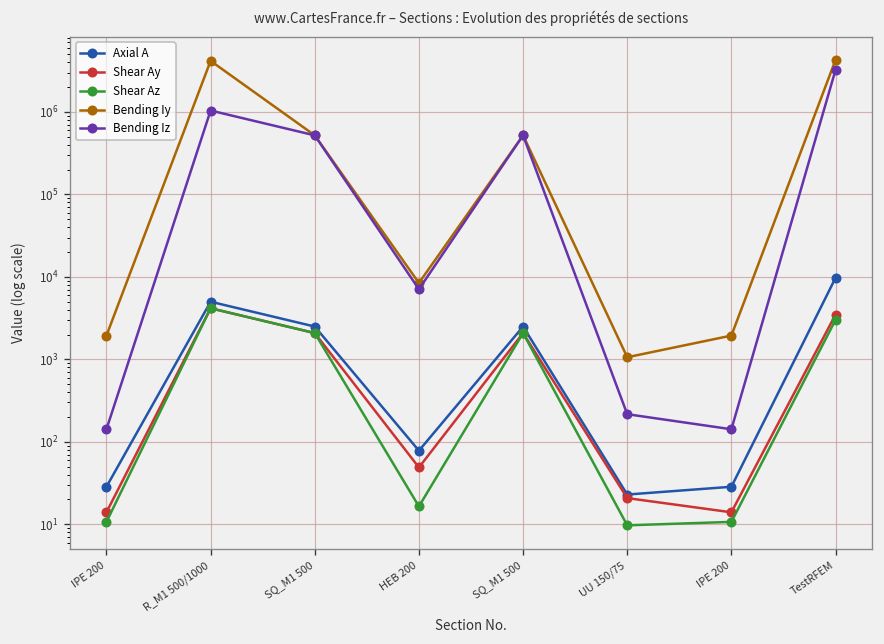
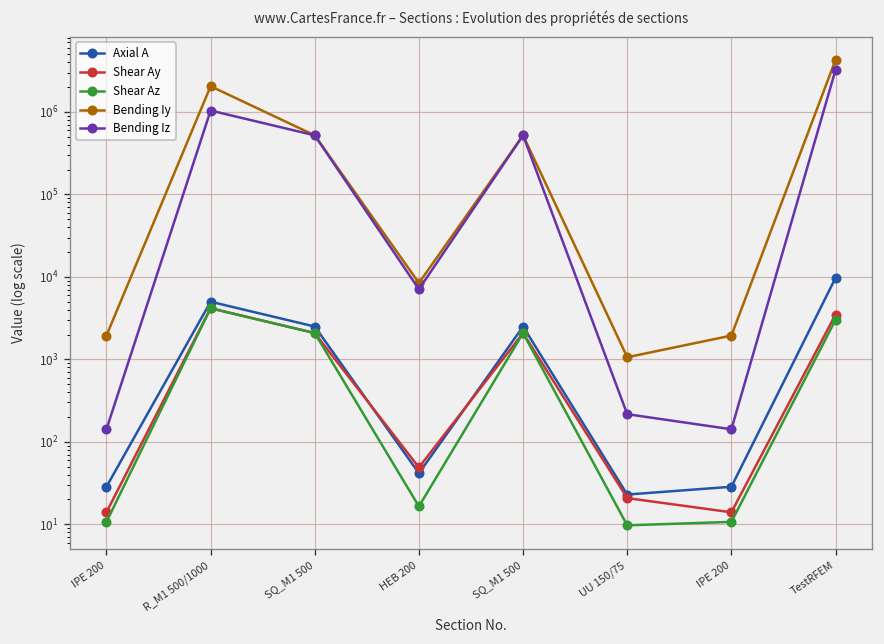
Bending Iy, R_M1 500/1000: 4000000 -> 2100000
Axial A, HEB 200: 80 -> 40
